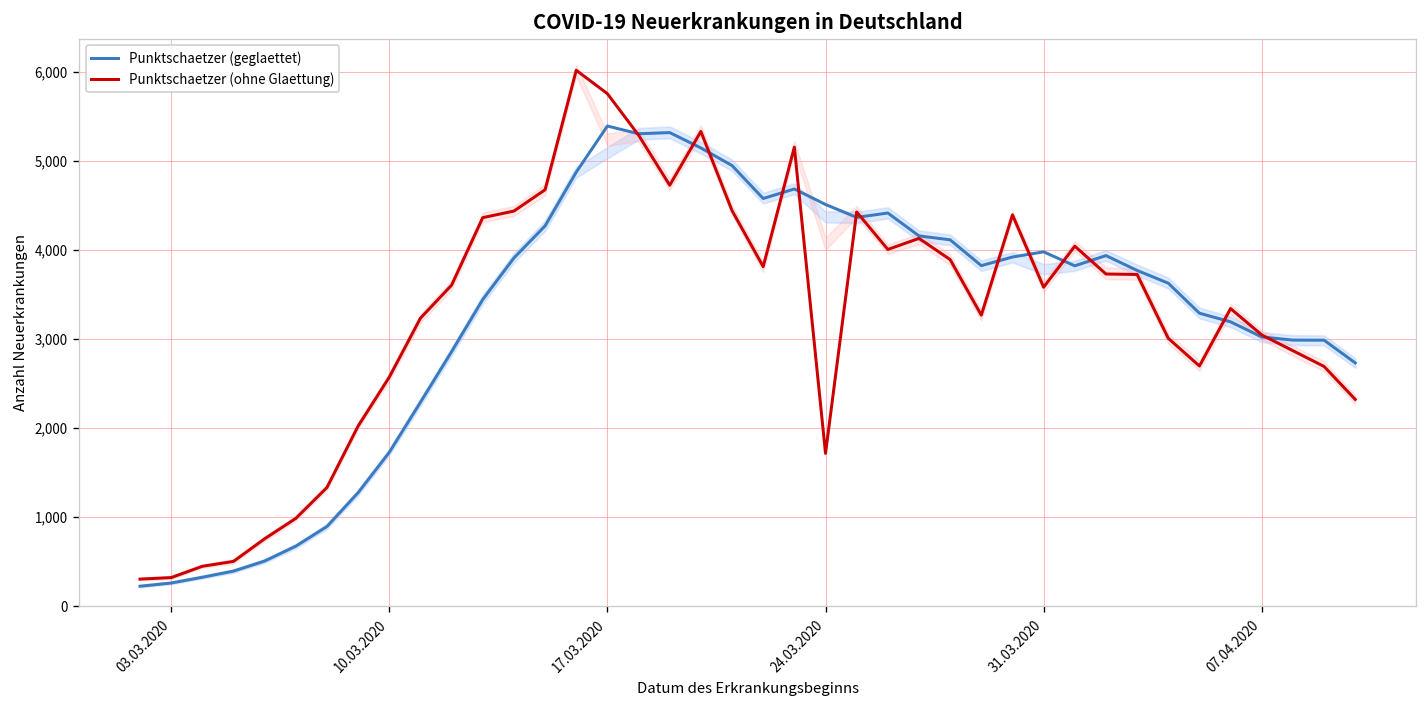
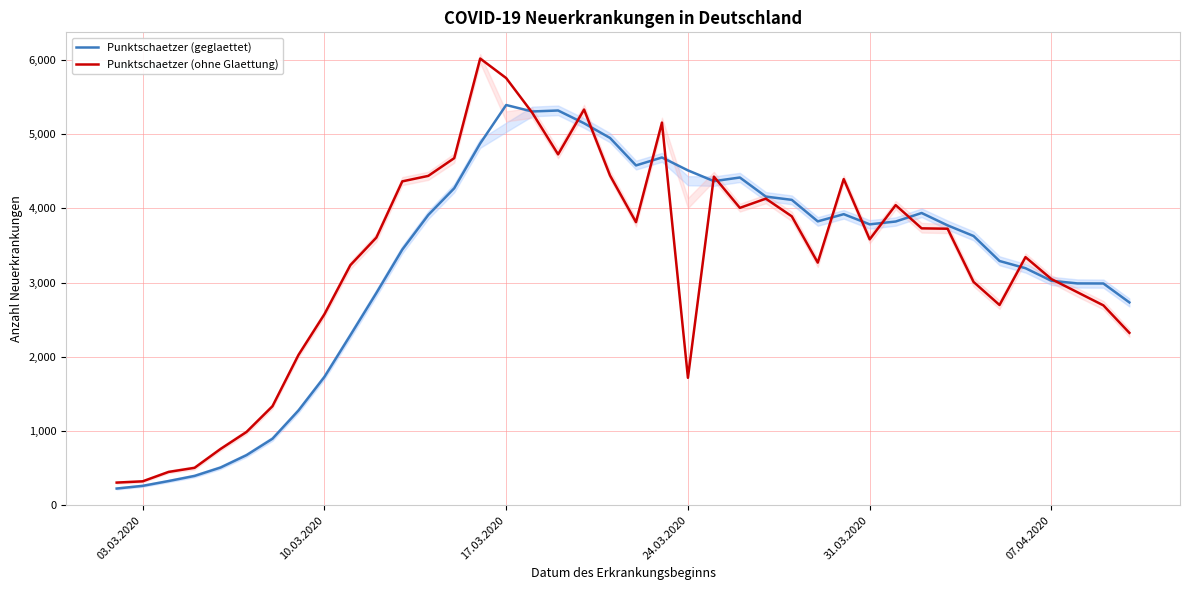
Punktschaetzer (geglaettet), 31.03.2020: 4,000 -> 3,800
